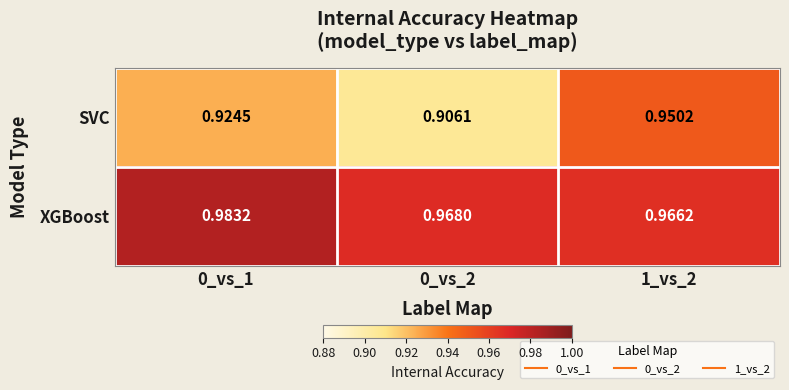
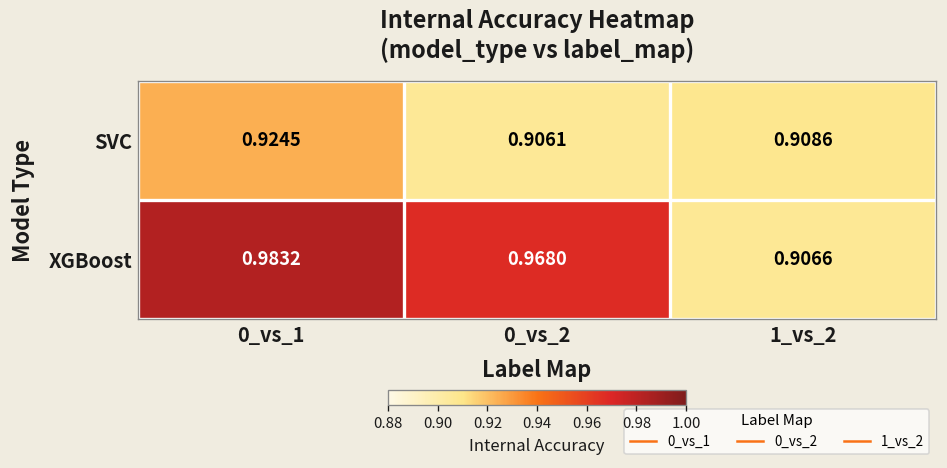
SVC, 1_vs_2: 0.9502 -> 0.9086
XGBoost, 1_vs_2: 0.9662 -> 0.9066
